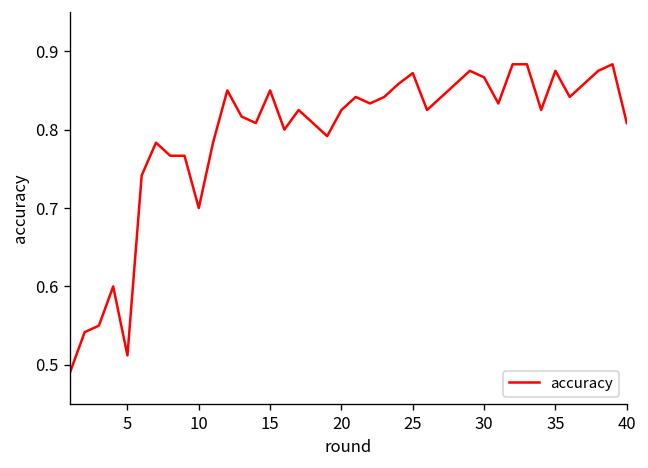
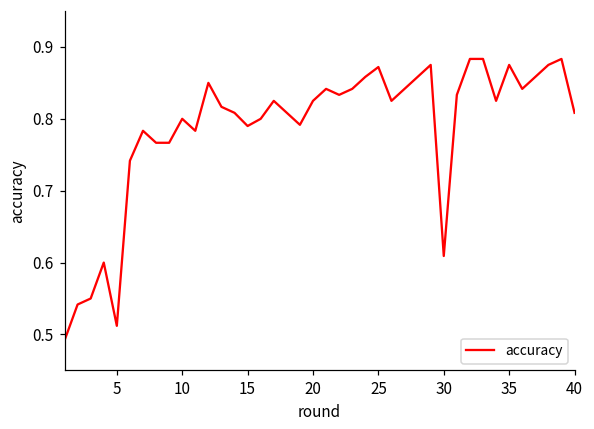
10: 0.7 -> 0.8
15: 0.85 -> 0.79
30: 0.87 -> 0.61
